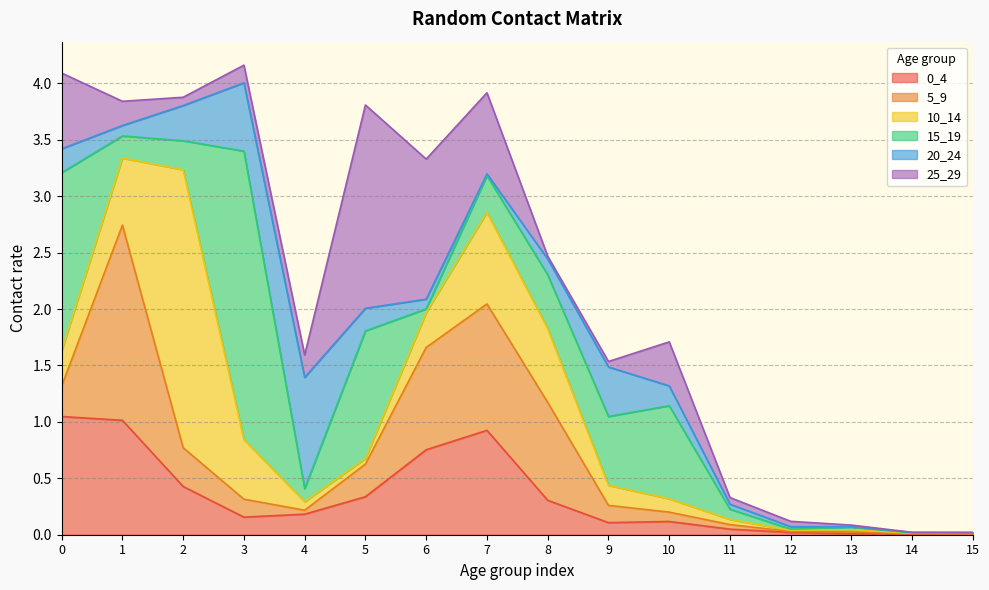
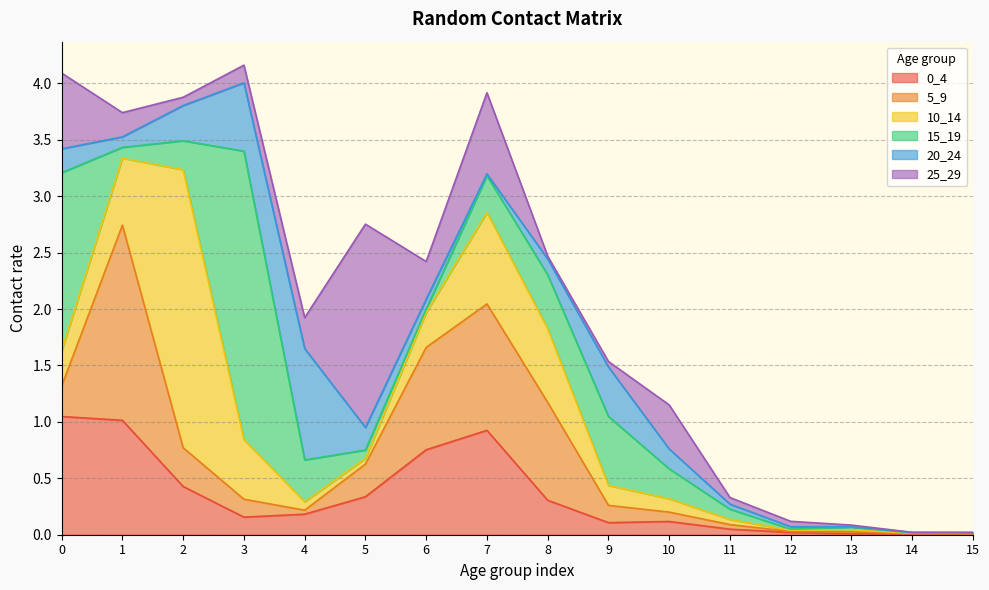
15_19, 1: 0.20 -> 0.10
15_19, 4: 0.12 -> 0.37
25_29, 4: 0.20 -> 0.27
15_19, 5: 1.13 -> 0.07
25_29, 6: 1.24 -> 0.33
15_19, 10: 0.82 -> 0.27
